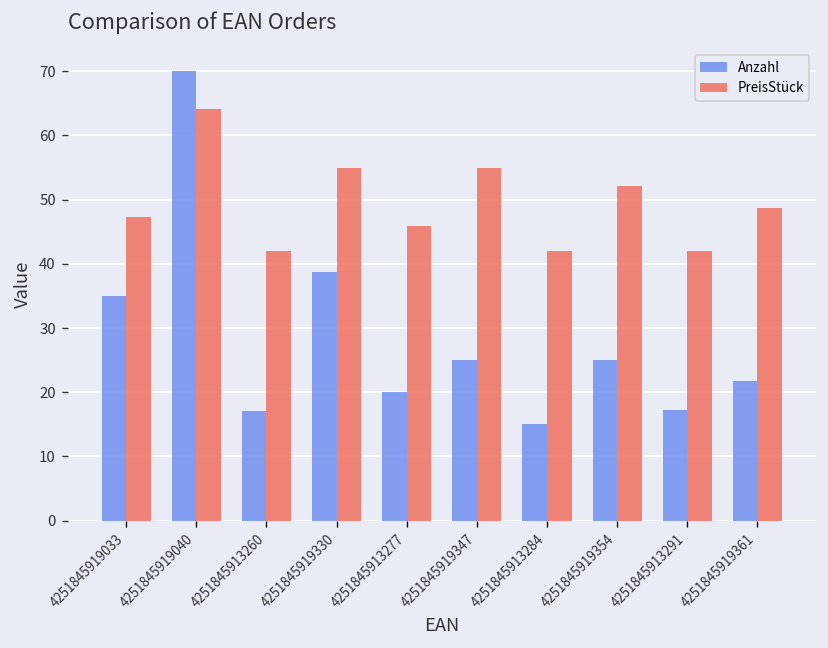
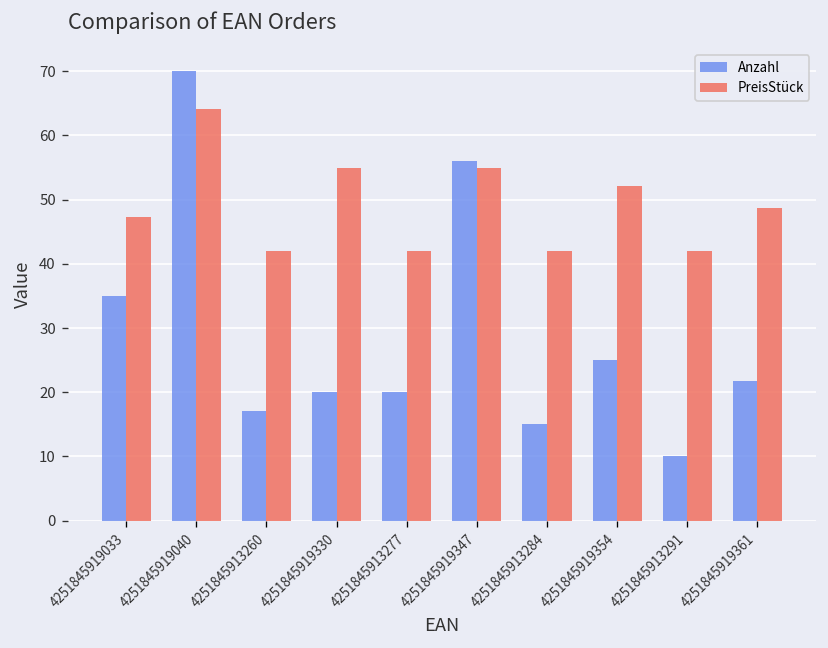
Anzahl, 4251845919330: 39 -> 20
PreisStück, 4251845913277: 46 -> 42
Anzahl, 4251845919347: 25 -> 56
Anzahl, 4251845913291: 17 -> 10
